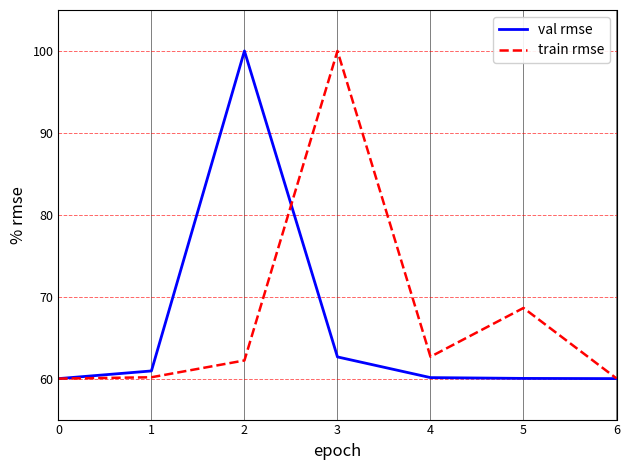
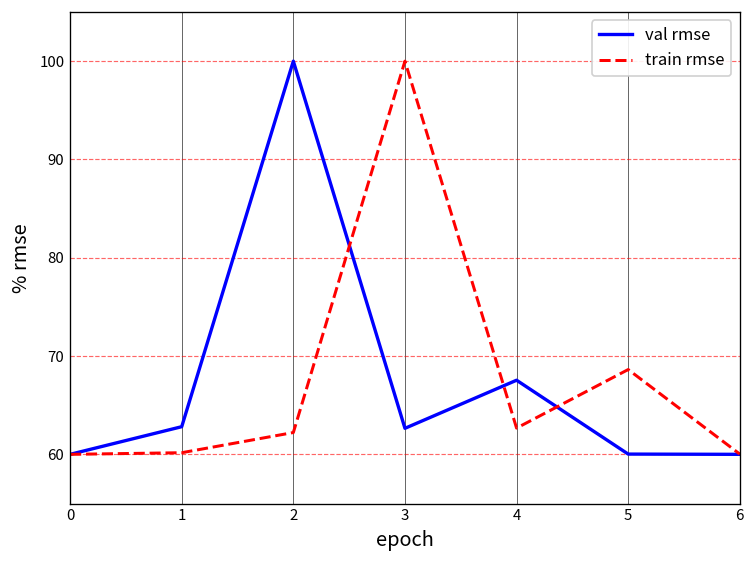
val rmse, 1: 61 -> 63
val rmse, 4: 60 -> 68
